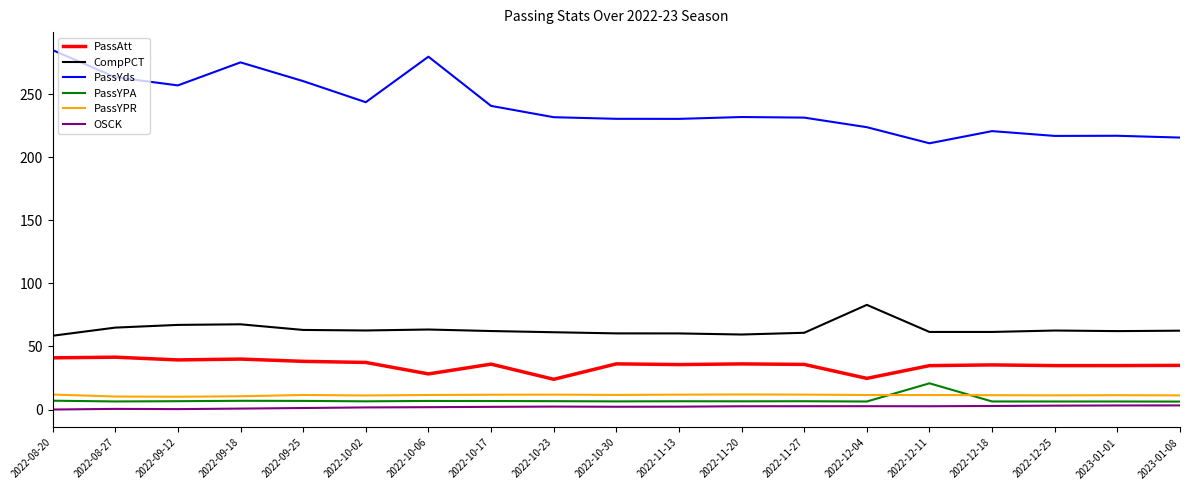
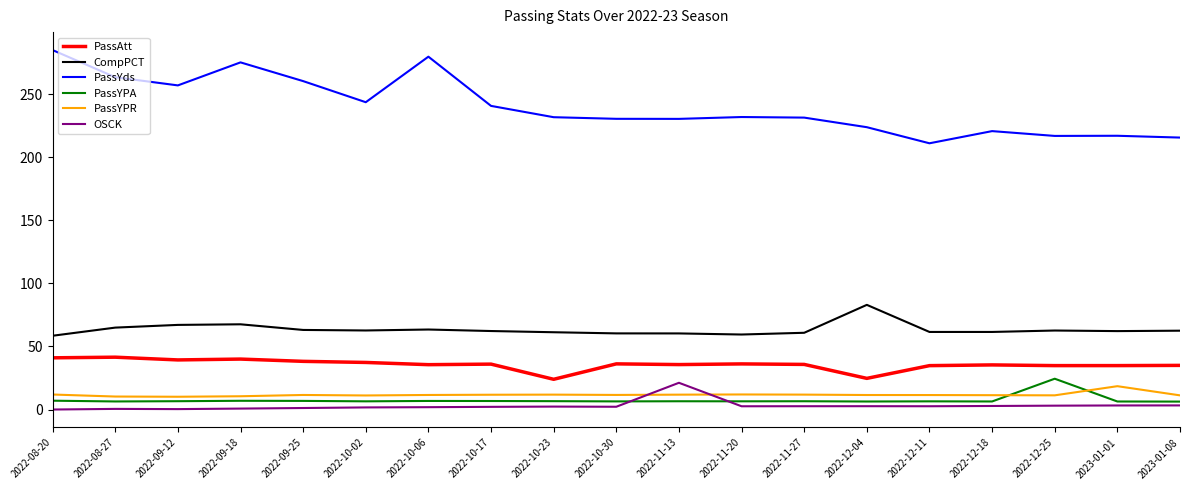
PassAtt, 2022-10-06: 28 -> 36
OSCK, 2022-11-13: 2 -> 21
PassYPA, 2022-12-11: 21 -> 6
PassYPA, 2022-12-25: 6 -> 24
PassYPR, 2023-01-01: 11 -> 19
